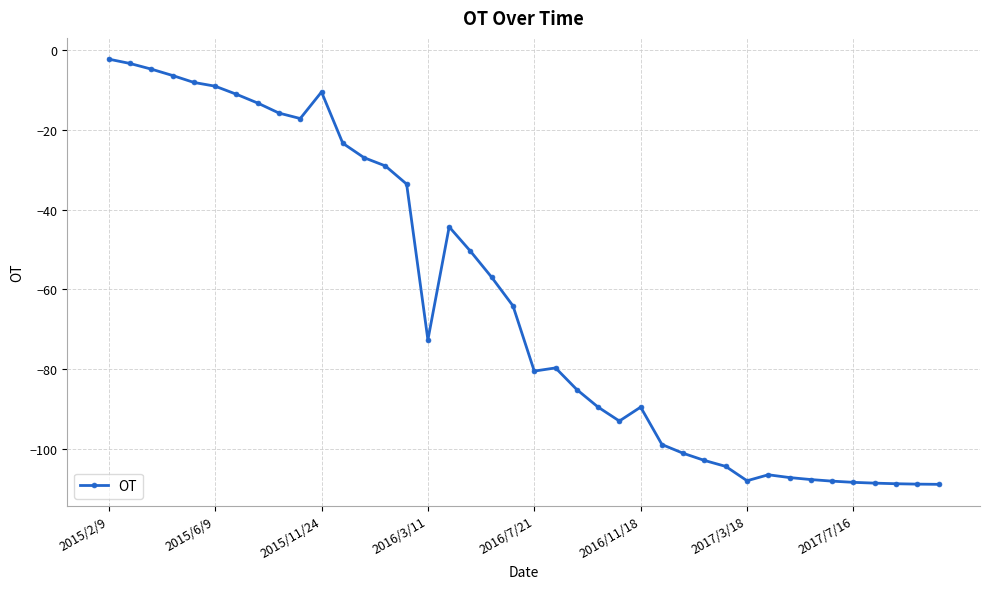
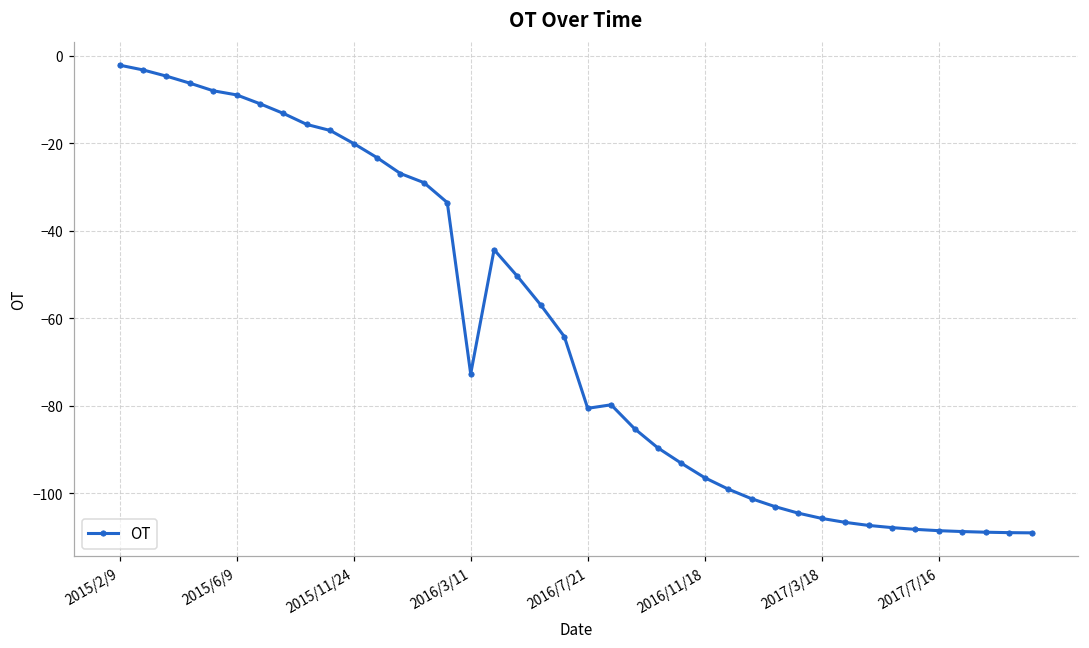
2015/11/24: -10 -> -20
2016/11/18: -90 -> -96
2017/3/18: -108 -> -106
